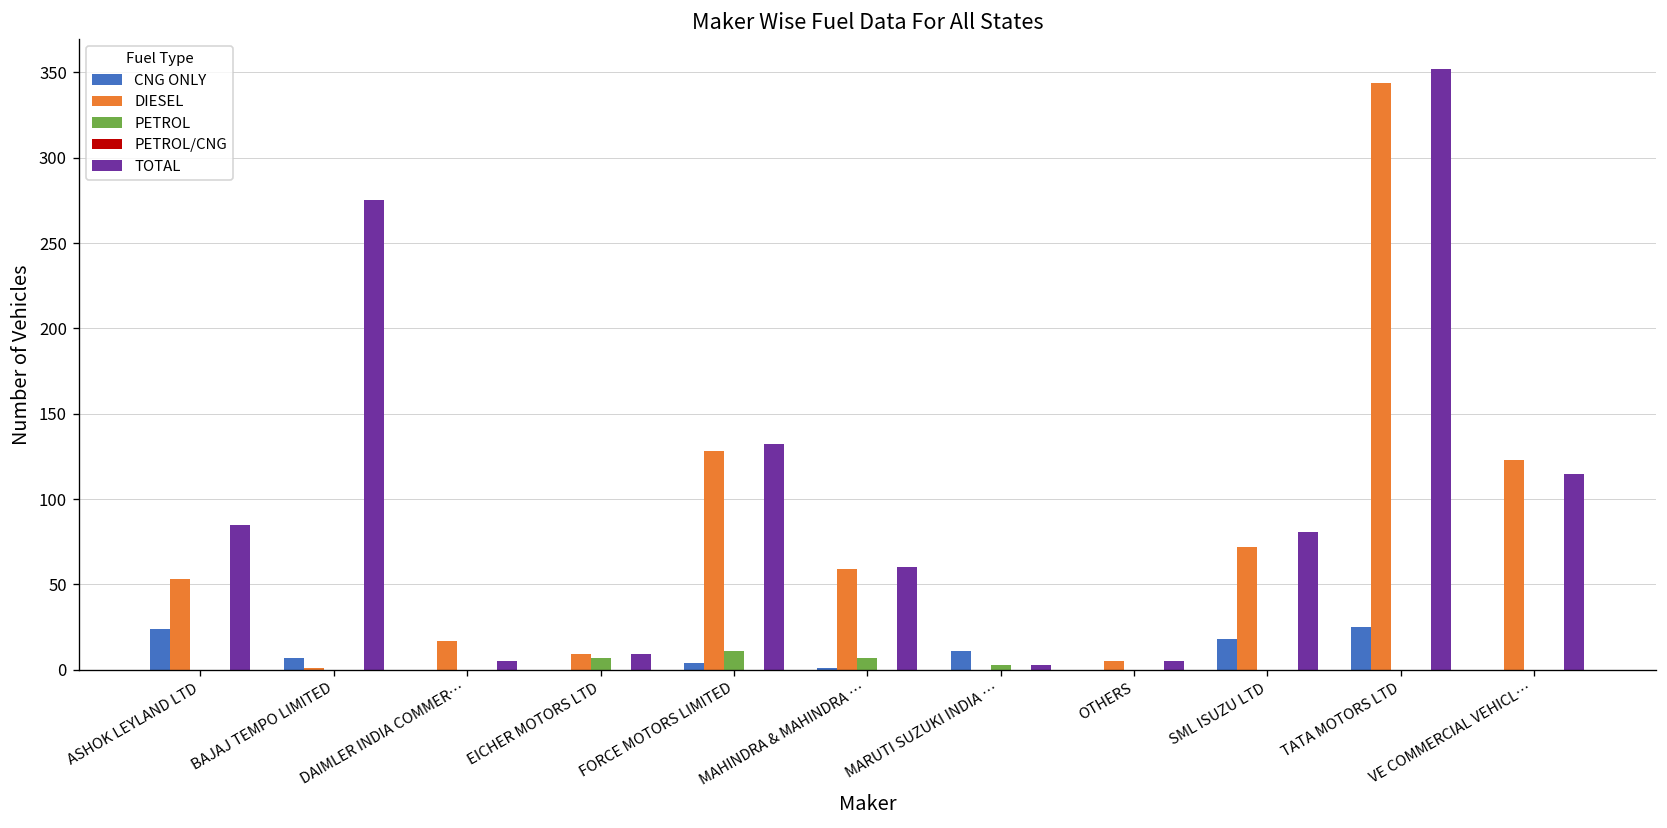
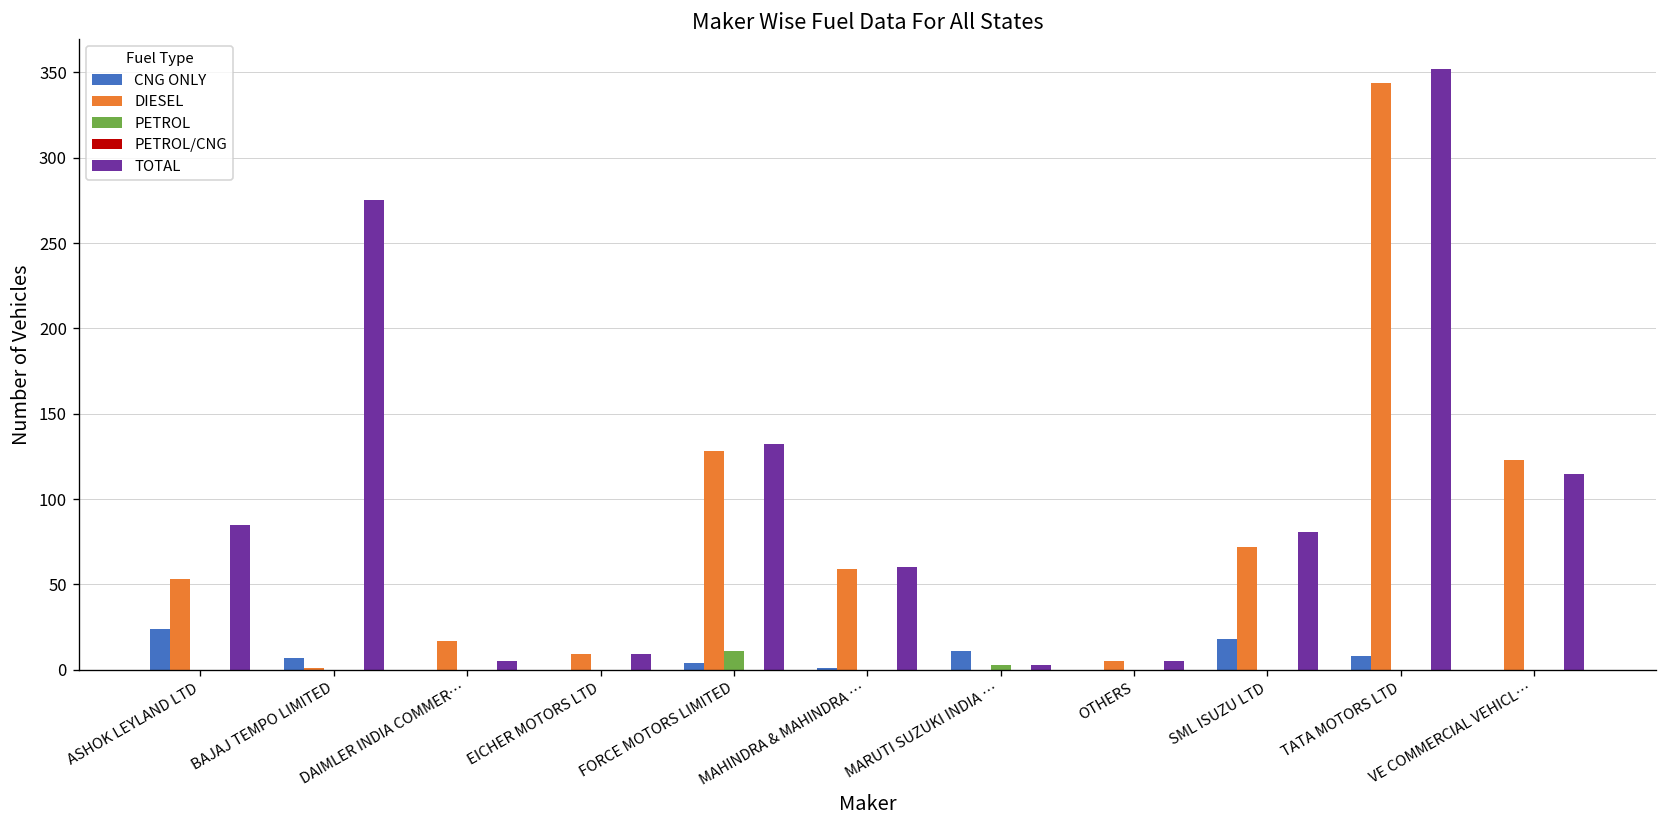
PETROL, EICHER MOTORS LTD: 7 -> 0
PETROL, MAHINDRA & MAHINDRA …: 7 -> 0
CNG ONLY, TATA MOTORS LTD: 25 -> 8
